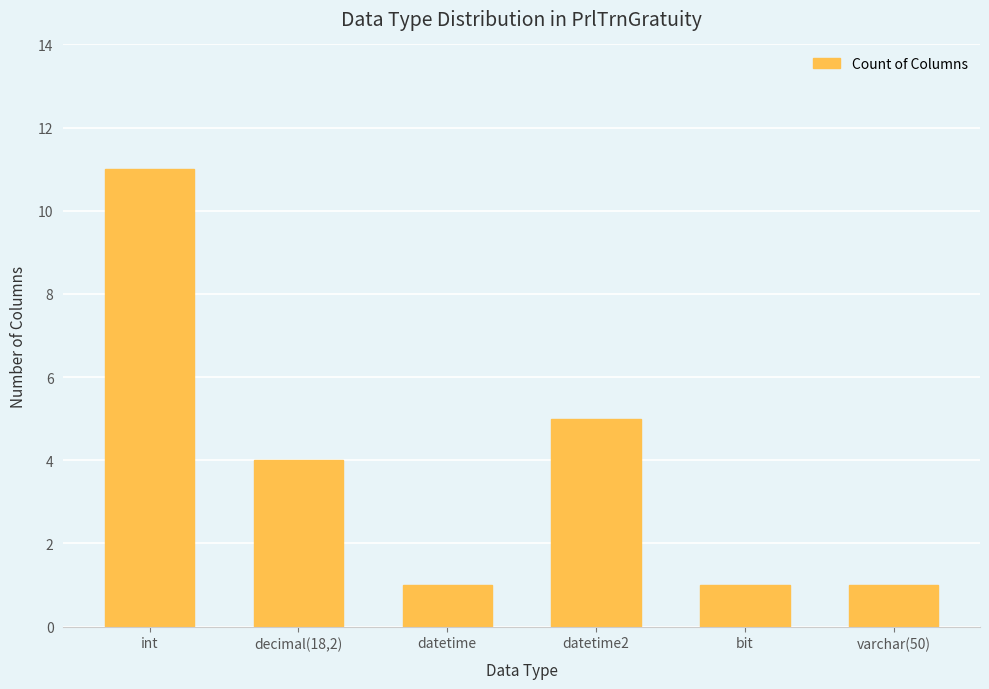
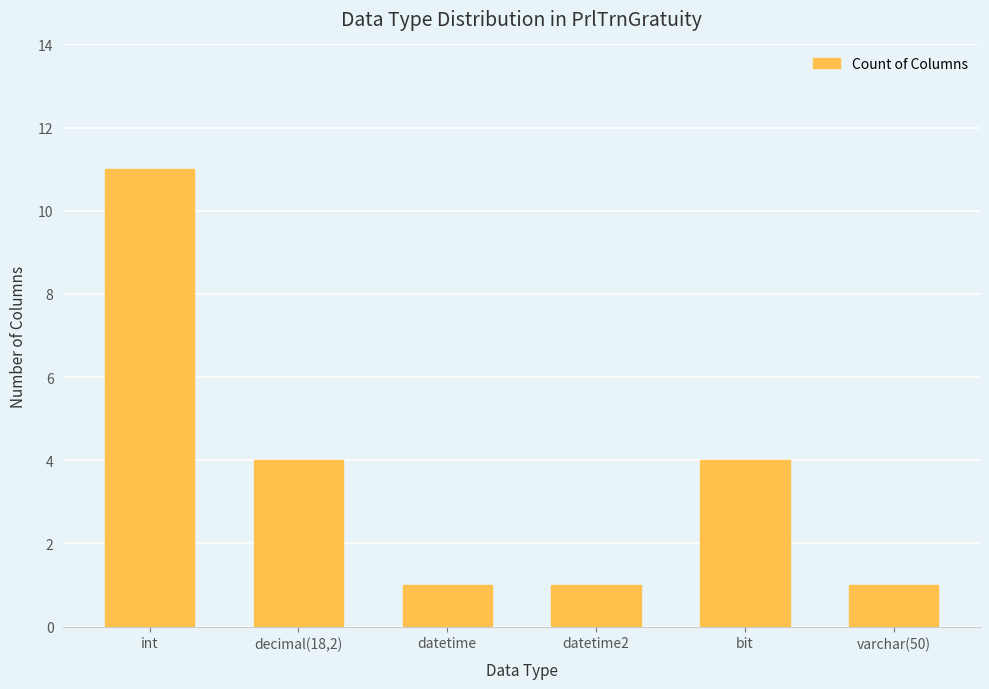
datetime2: 5 -> 1
bit: 1 -> 4
